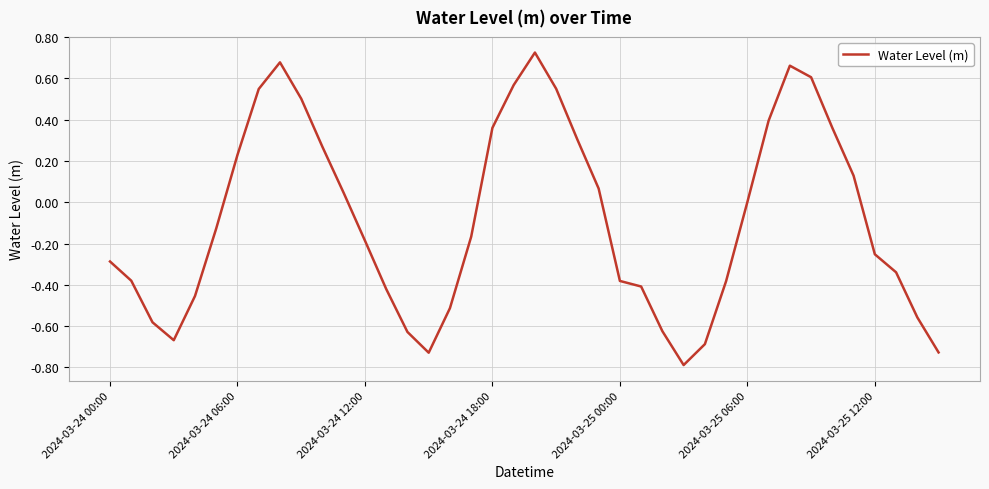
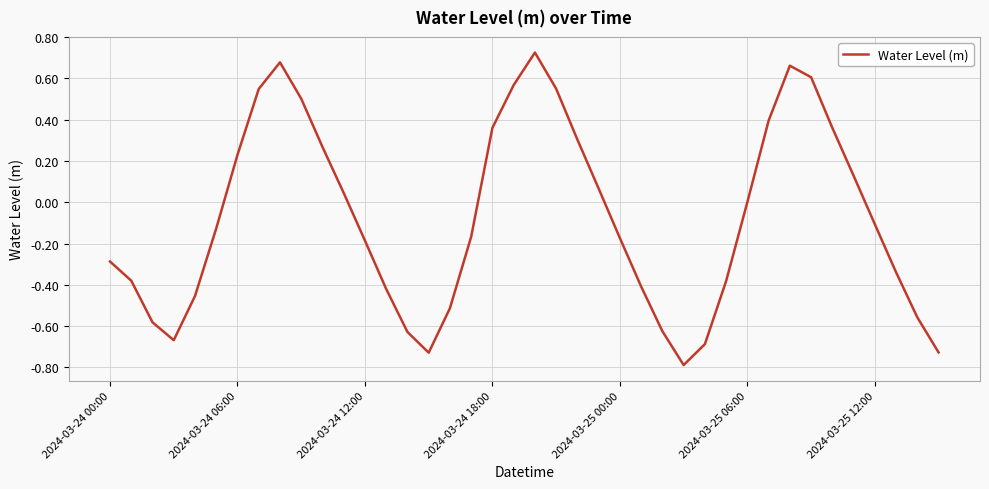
2024-03-25 00:00: -0.38 -> -0.17
2024-03-25 12:00: -0.25 -> -0.11
